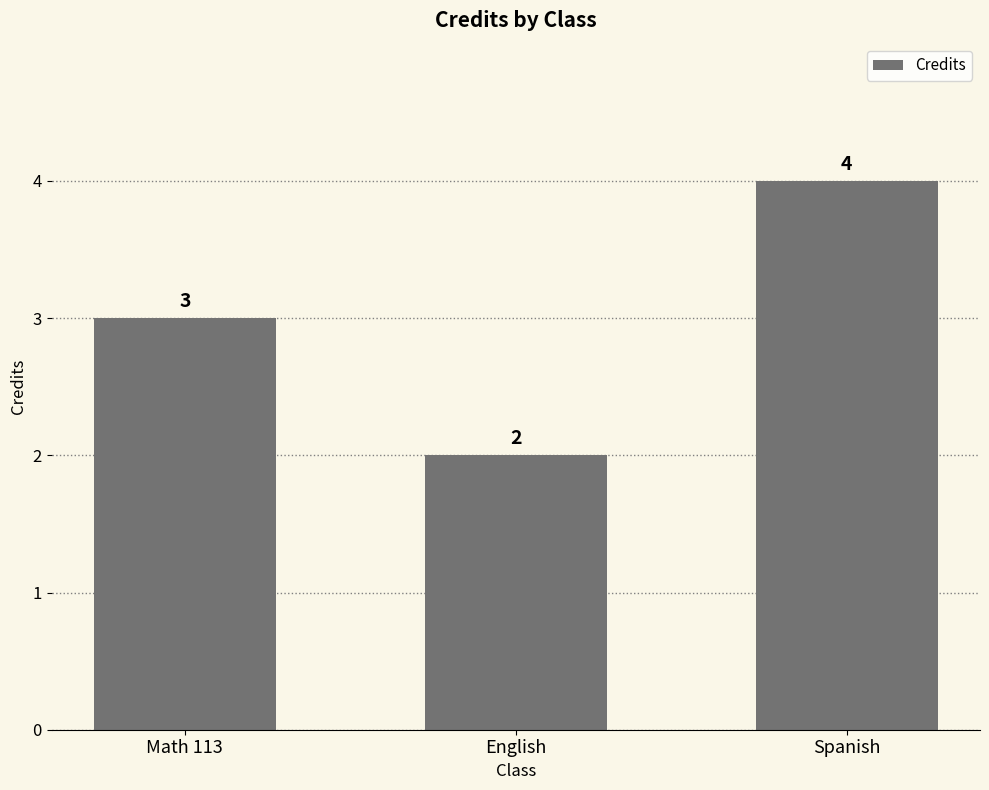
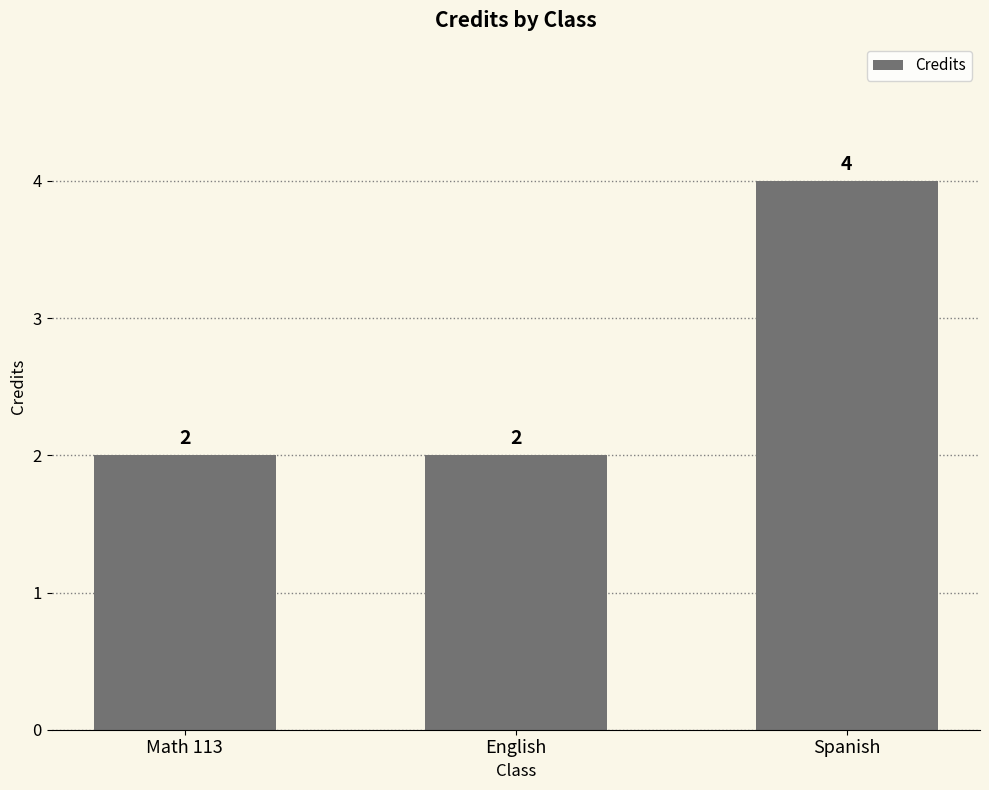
Math 113: 3 -> 2
